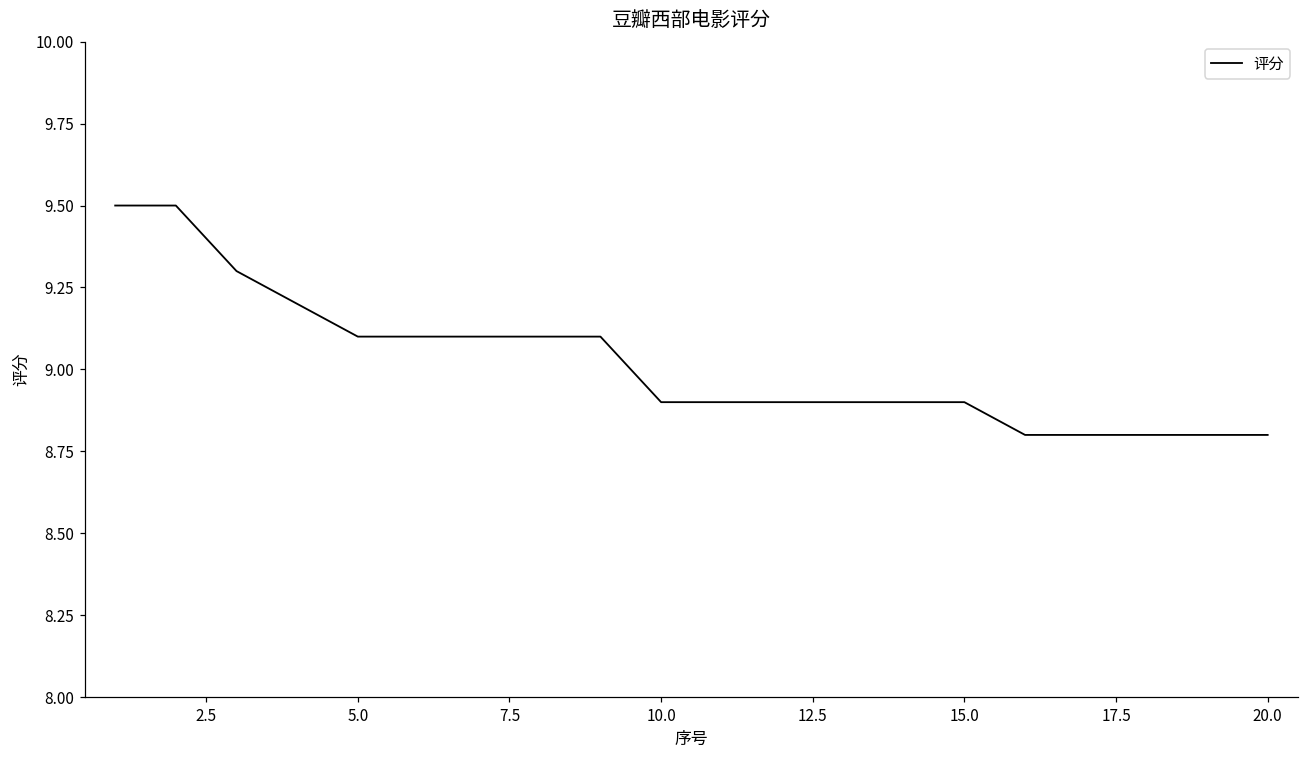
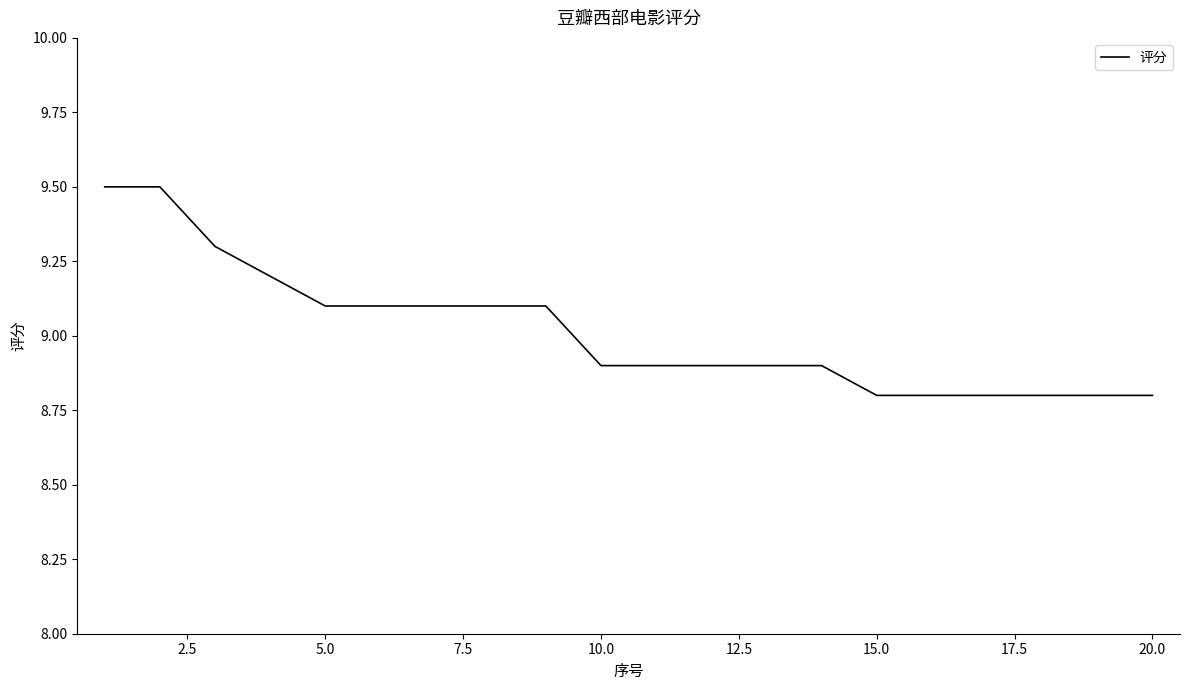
15.0: 8.9 -> 8.8
